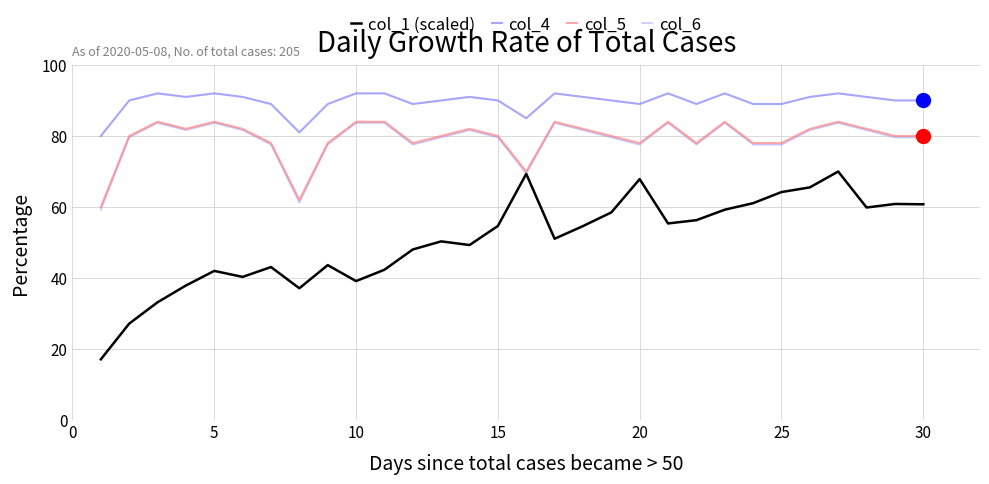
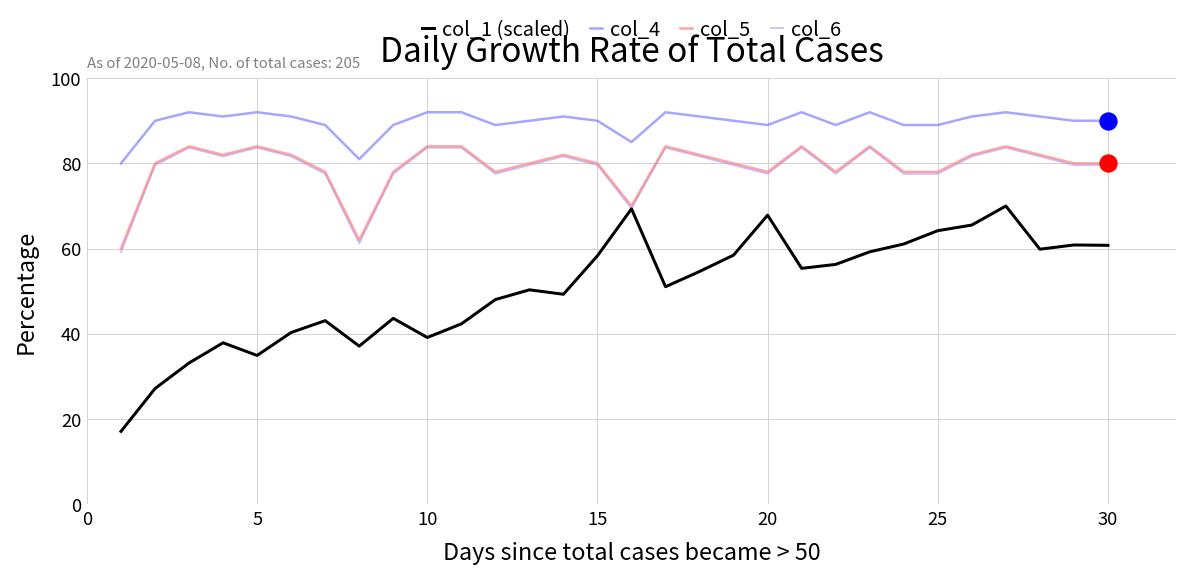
col_1 (scaled), 5: 42 -> 35
col_1 (scaled), 15: 55 -> 58
